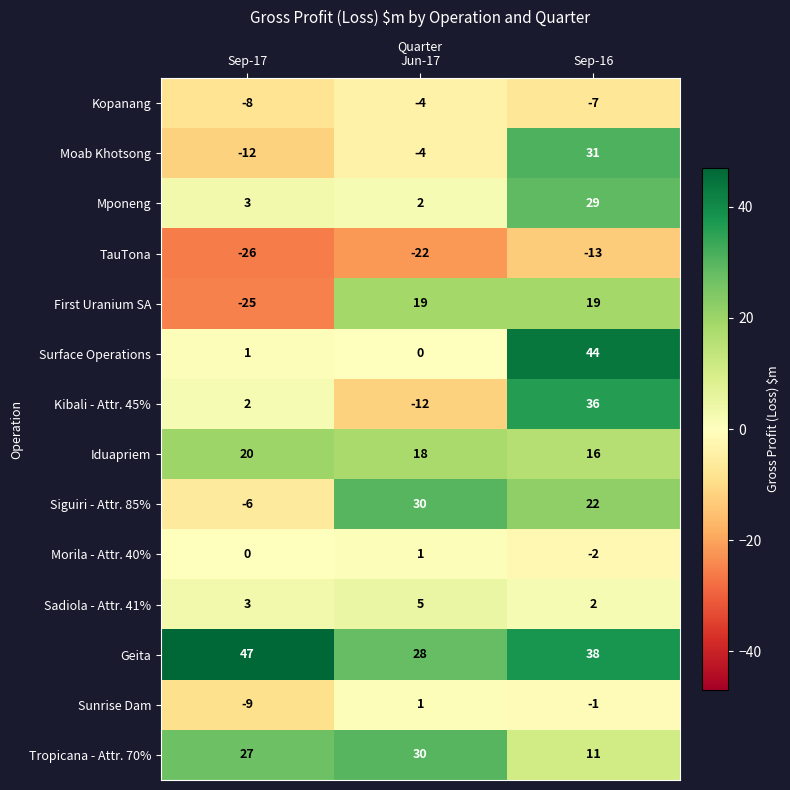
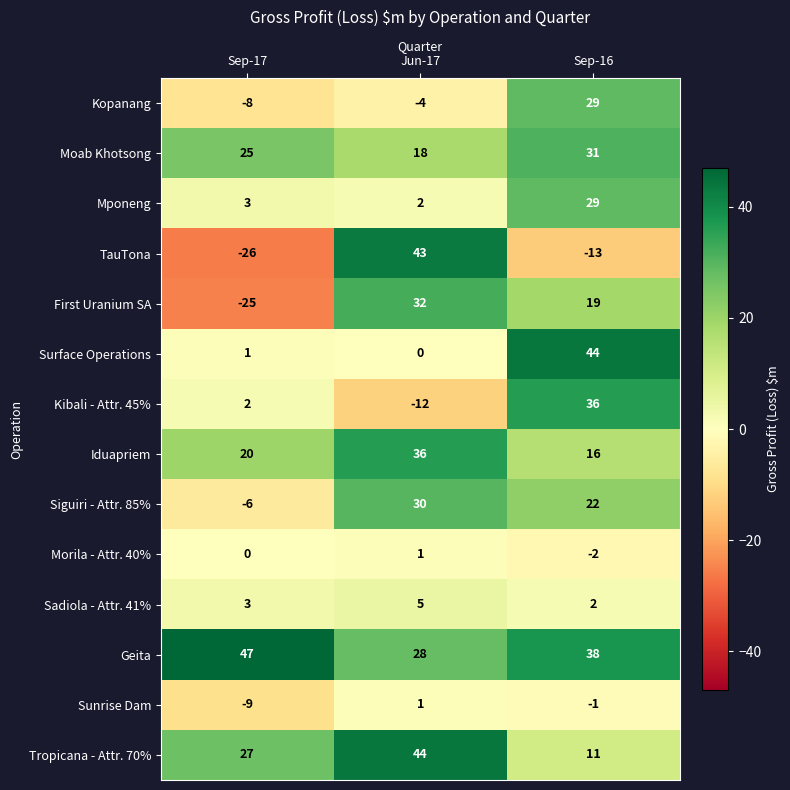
Kopanang, Sep-16: -7 -> 29
Moab Khotsong, Sep-17: -12 -> 25
Moab Khotsong, Jun-17: -4 -> 18
TauTona, Jun-17: -22 -> 43
First Uranium SA, Jun-17: 19 -> 32
Iduapriem, Jun-17: 18 -> 36
Tropicana - Attr. 70%, Jun-17: 30 -> 44
